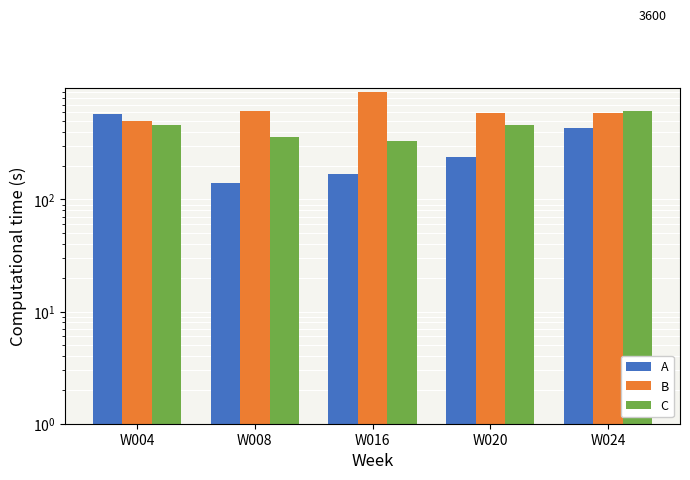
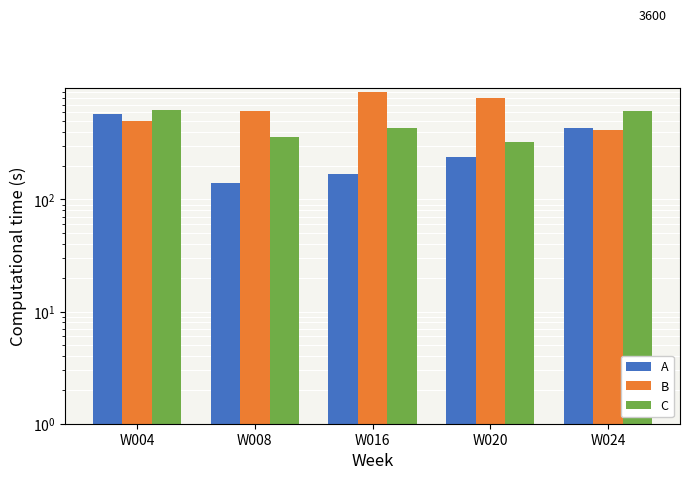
C, W004: 460 -> 600
C, W016: 330 -> 430
B, W020: 600 -> 800
C, W020: 460 -> 330
B, W024: 600 -> 410
